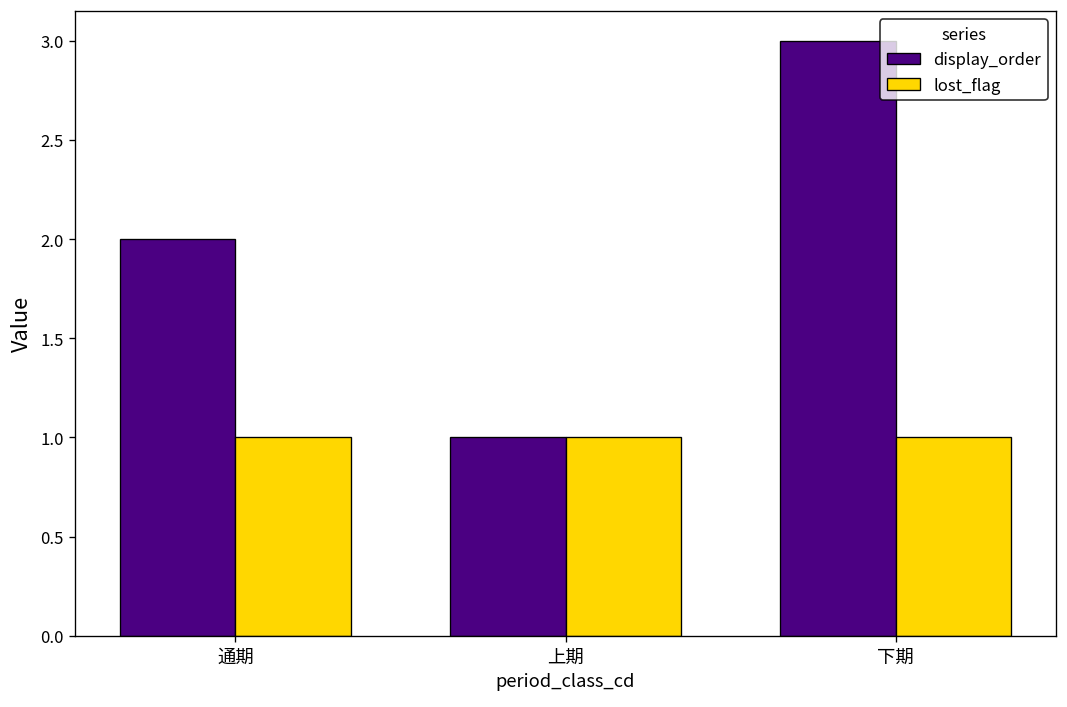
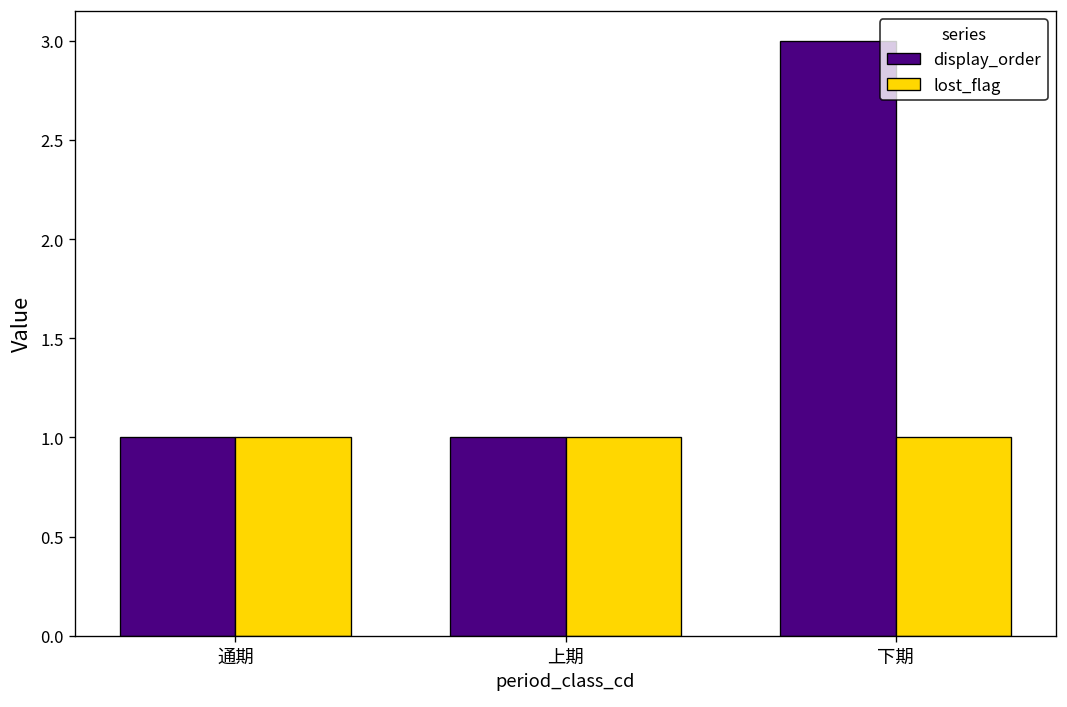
display_order, 通期: 2 -> 1
